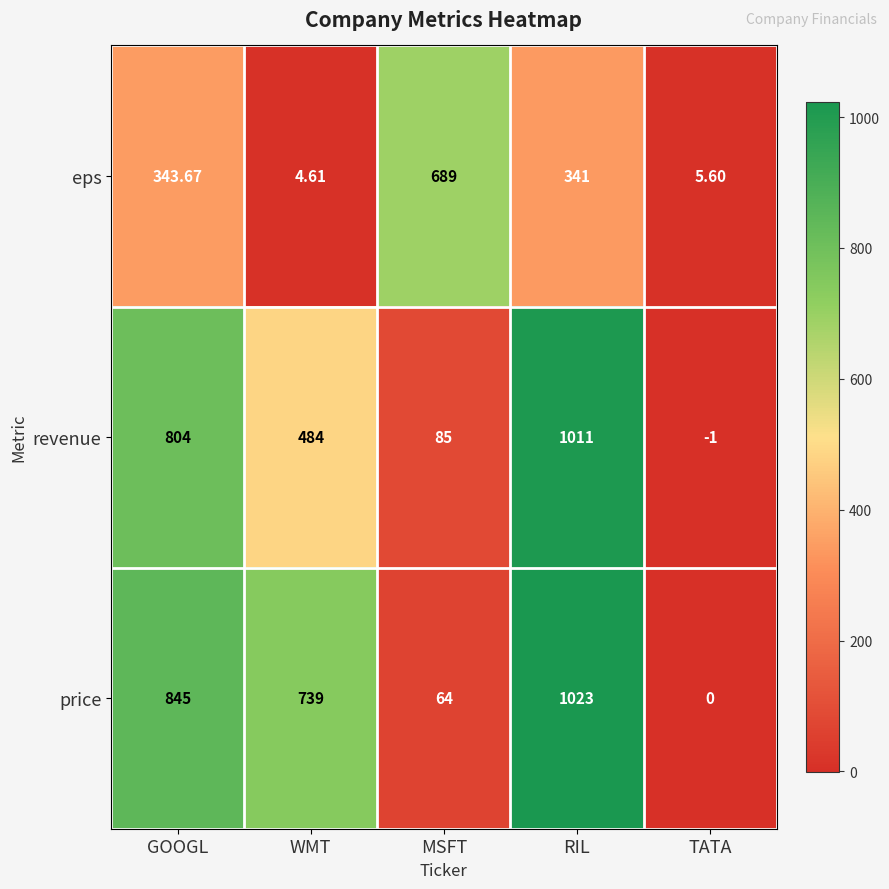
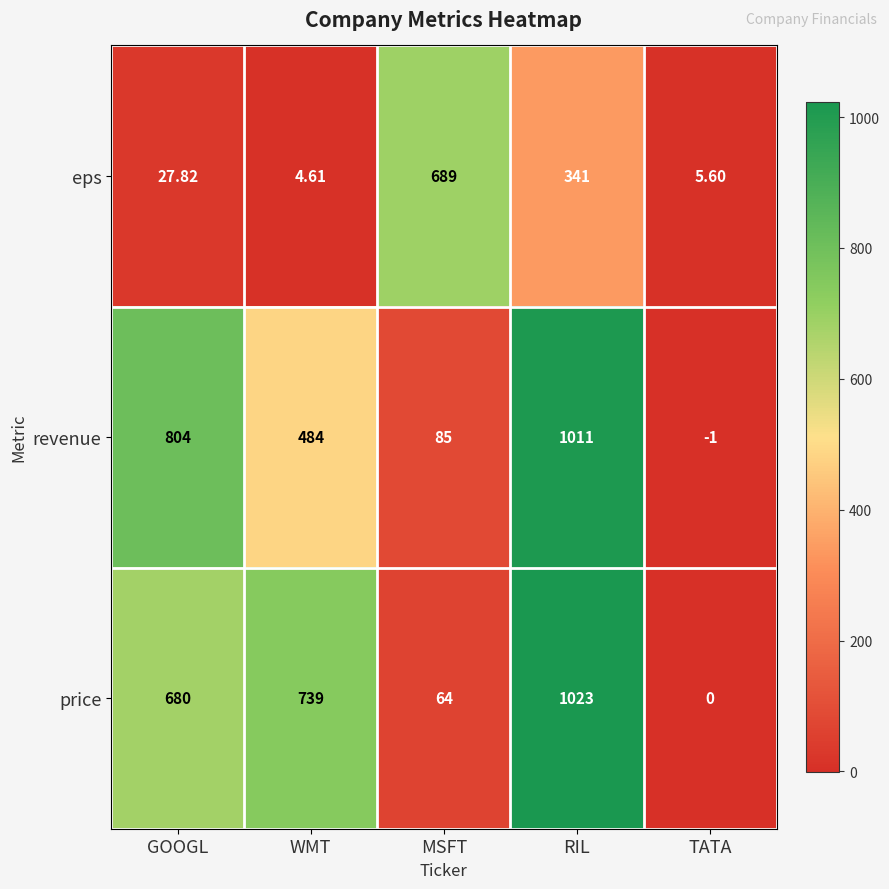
eps, GOOGL: 343.67 -> 27.82
price, GOOGL: 845 -> 680
